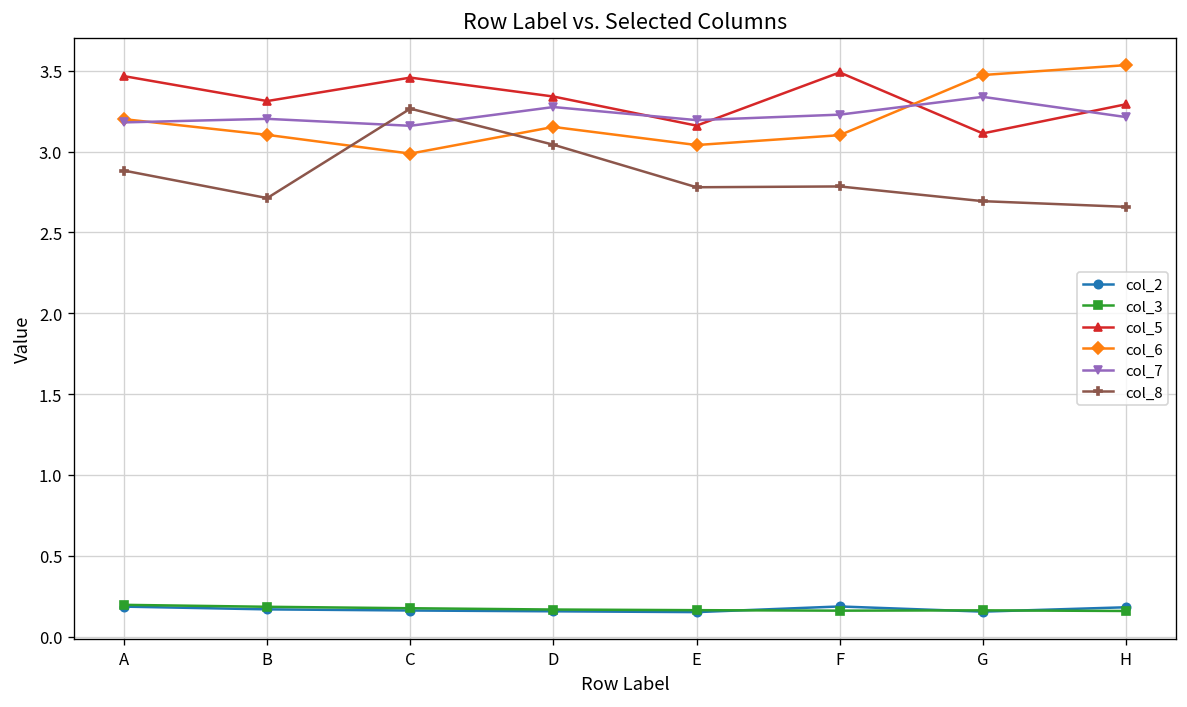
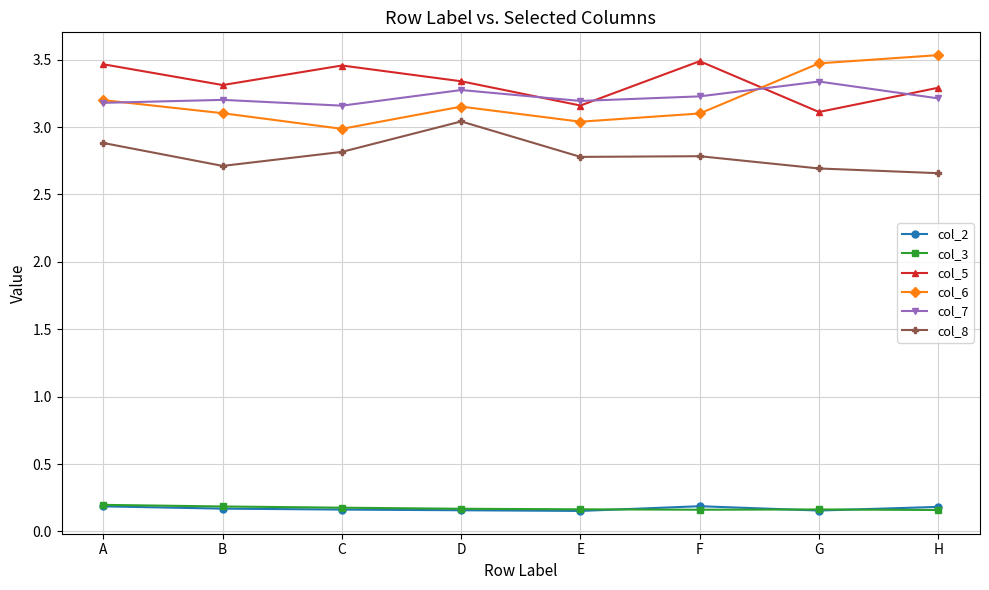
col_8, C: 3.27 -> 2.82
